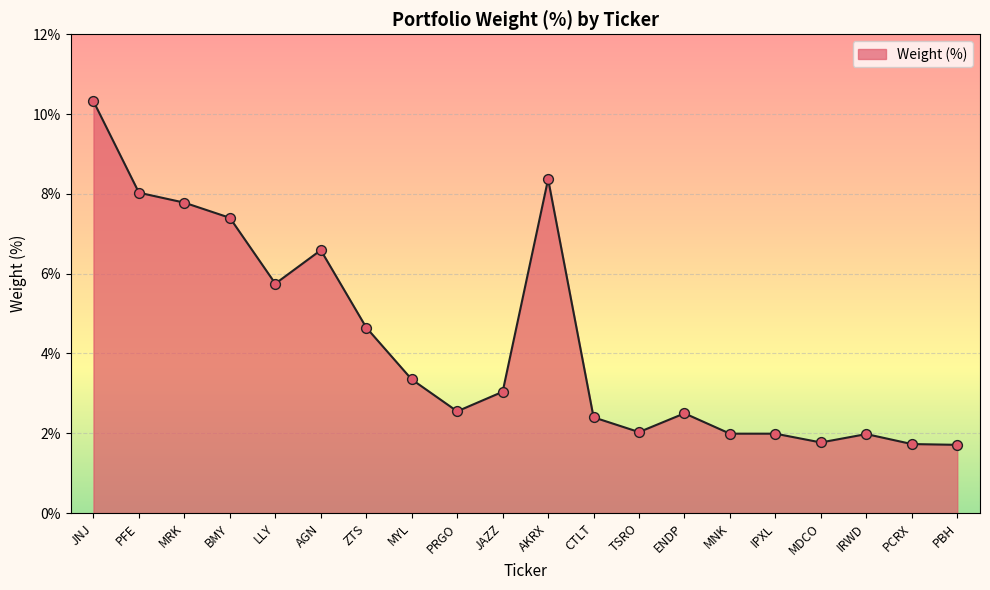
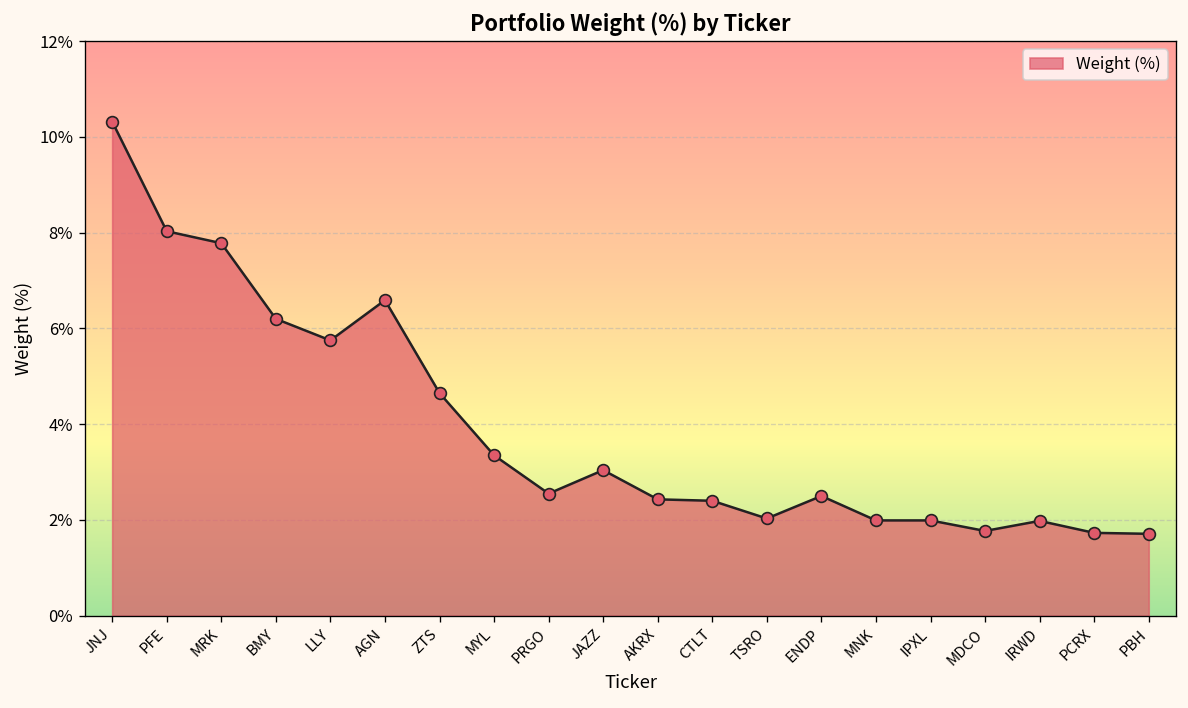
BMY: 7.4% -> 6.2%
AKRX: 8.4% -> 2.4%
